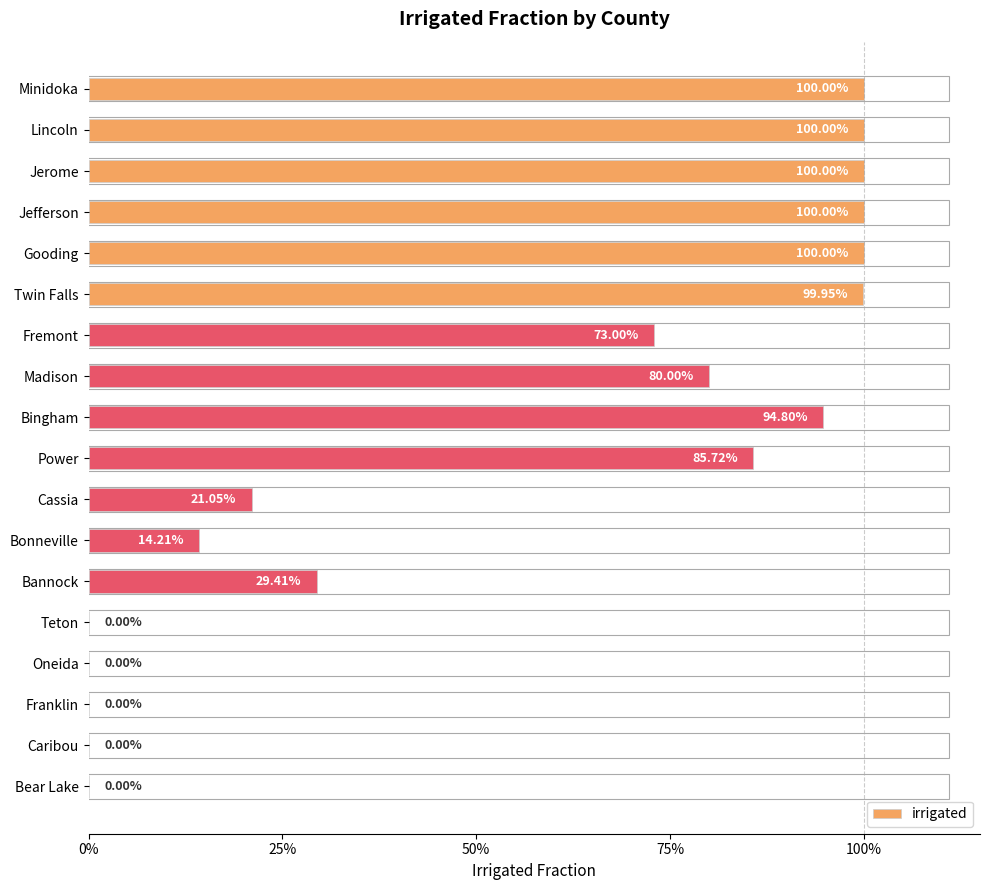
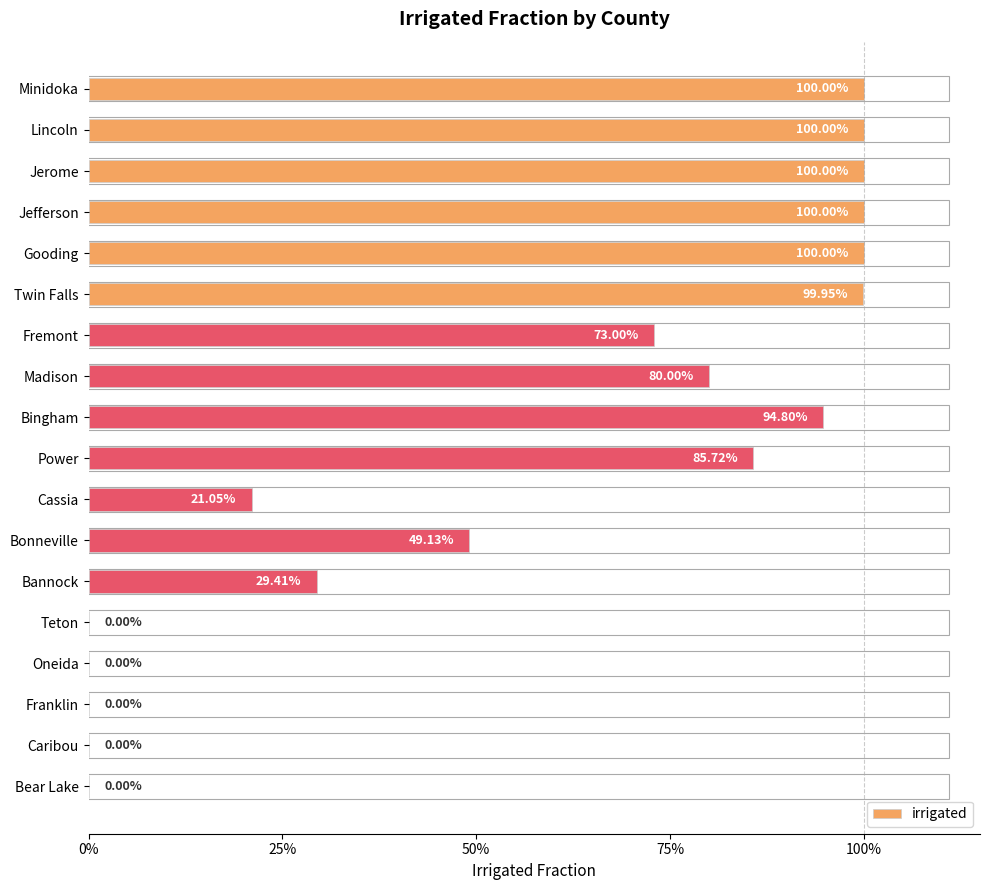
Bonneville: 14.21% -> 49.13%
